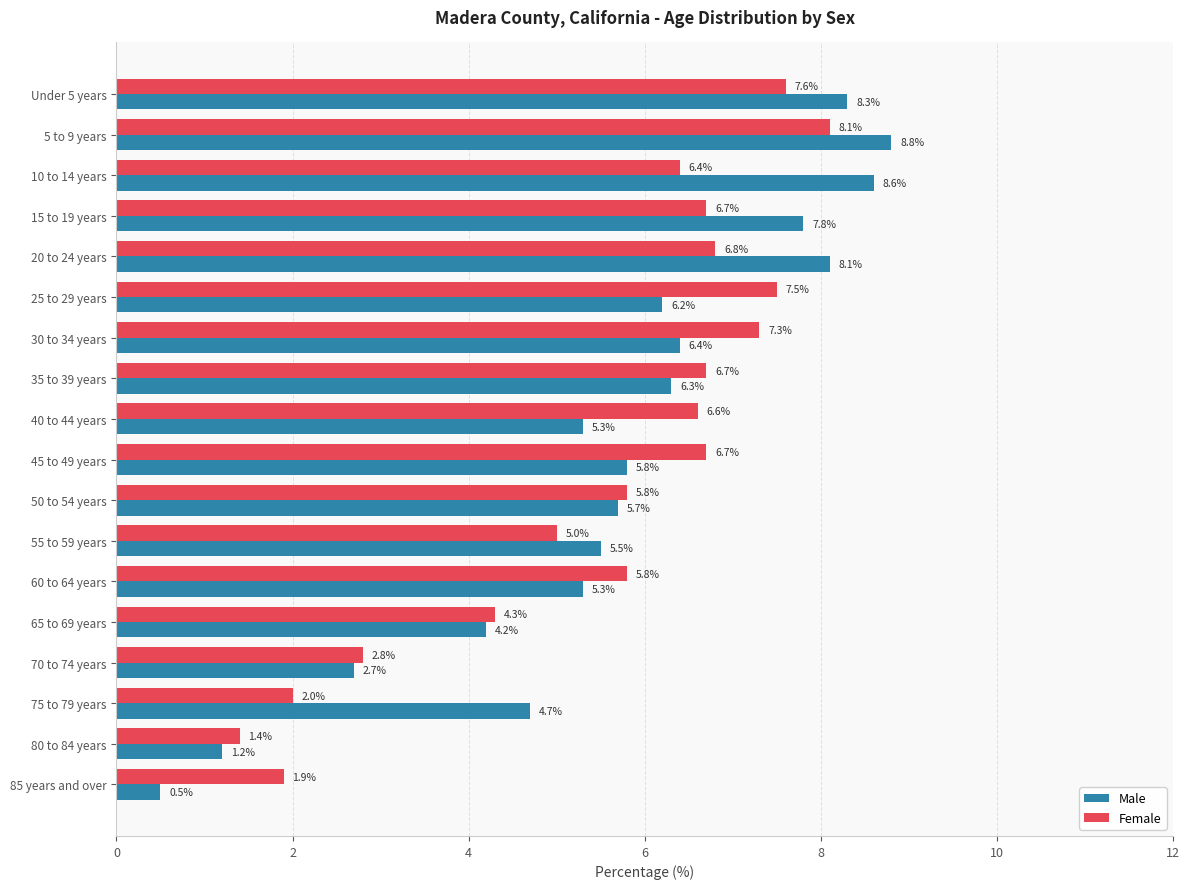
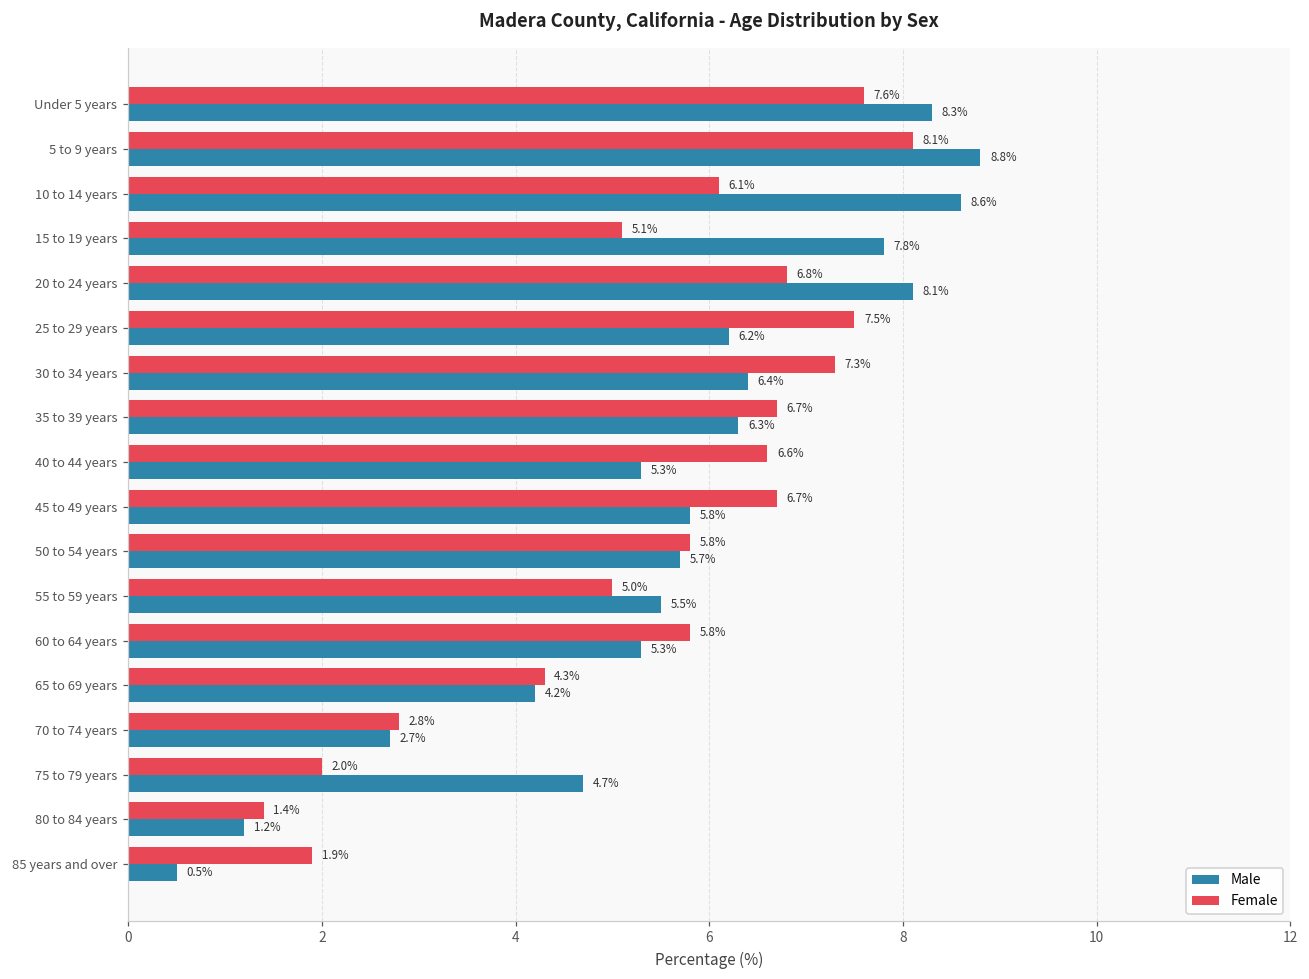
Female, 10 to 14 years: 6.4% -> 6.1%
Female, 15 to 19 years: 6.7% -> 5.1%
